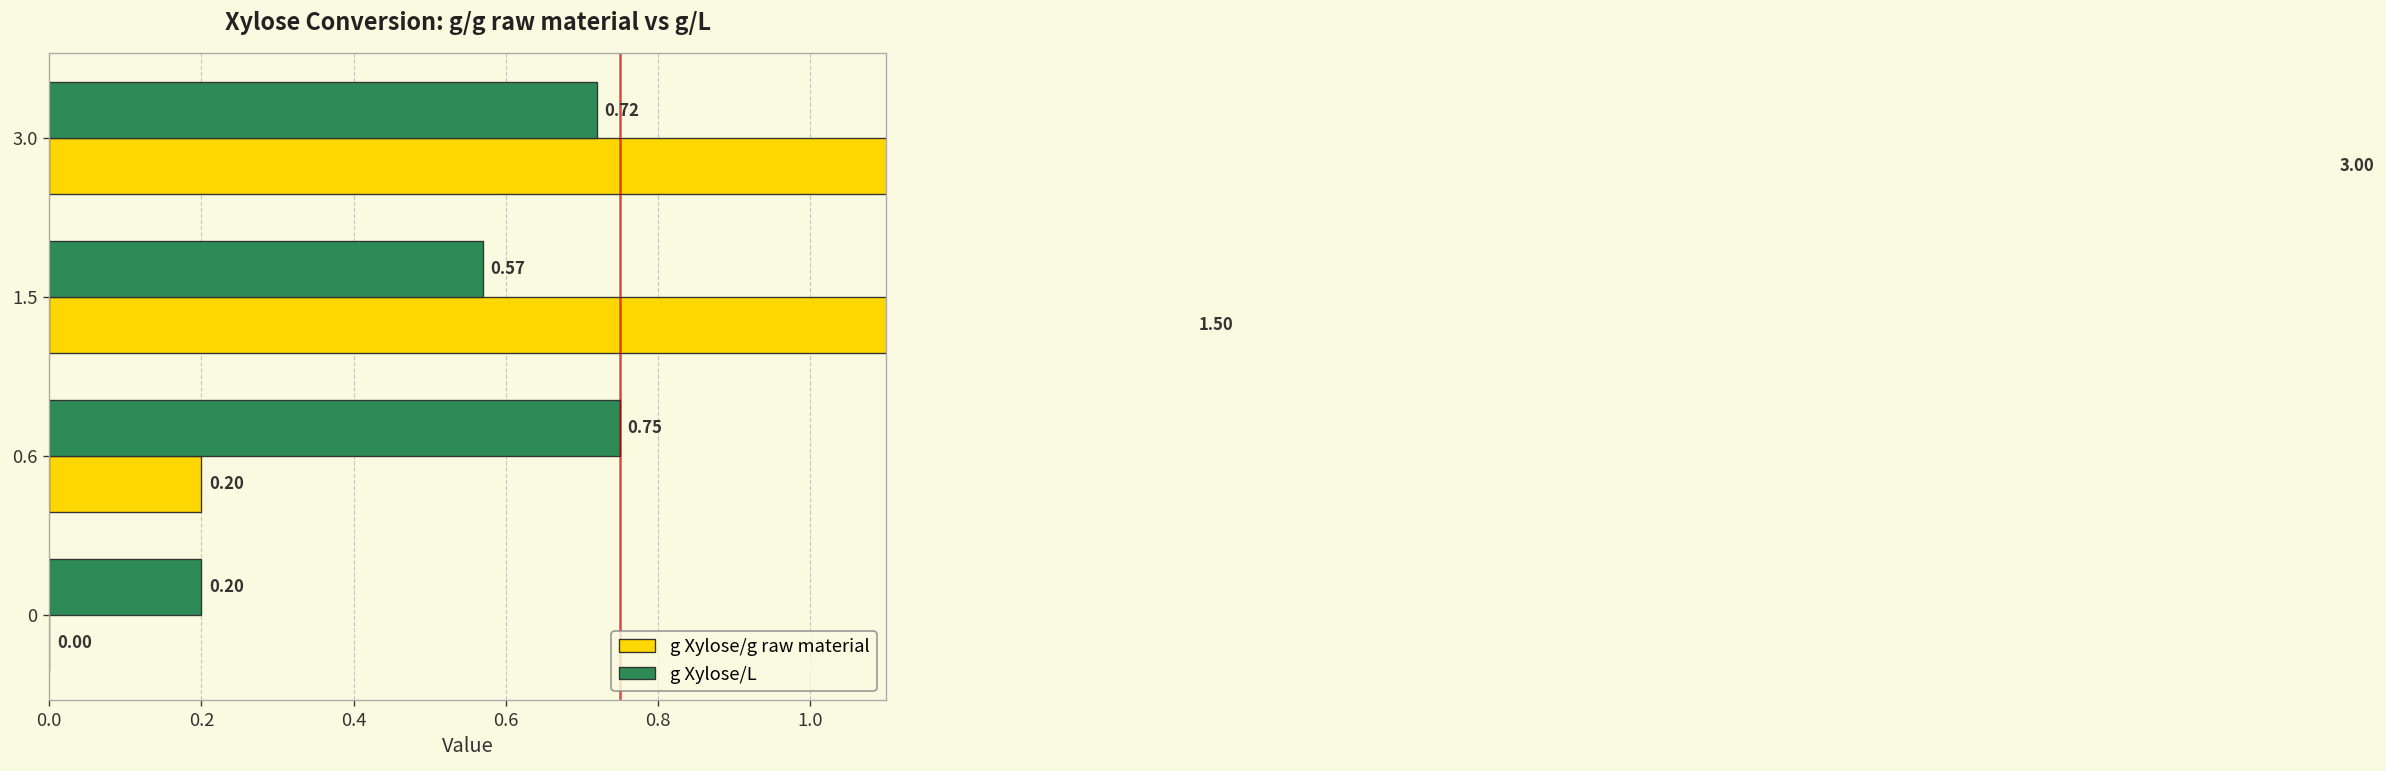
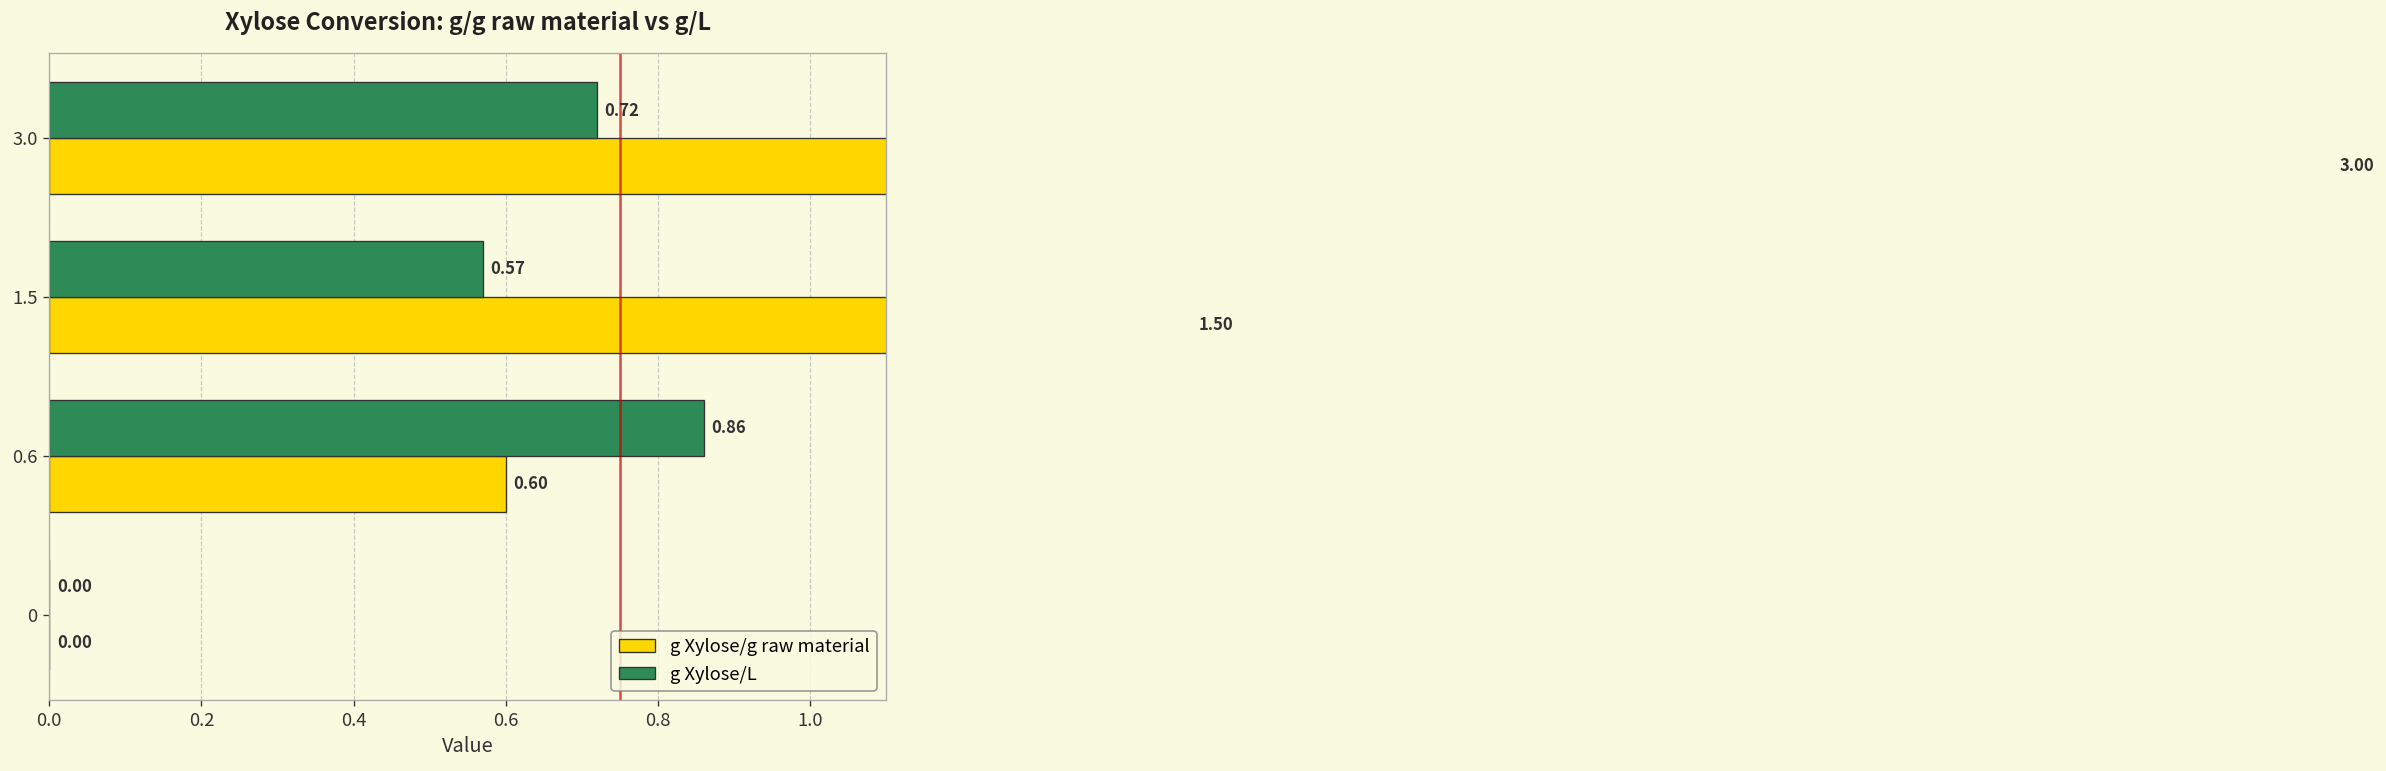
g Xylose/L, 0.6: 0.75 -> 0.86
g Xylose/g raw material, 0.6: 0.20 -> 0.60
g Xylose/L, 0: 0.20 -> 0.00
